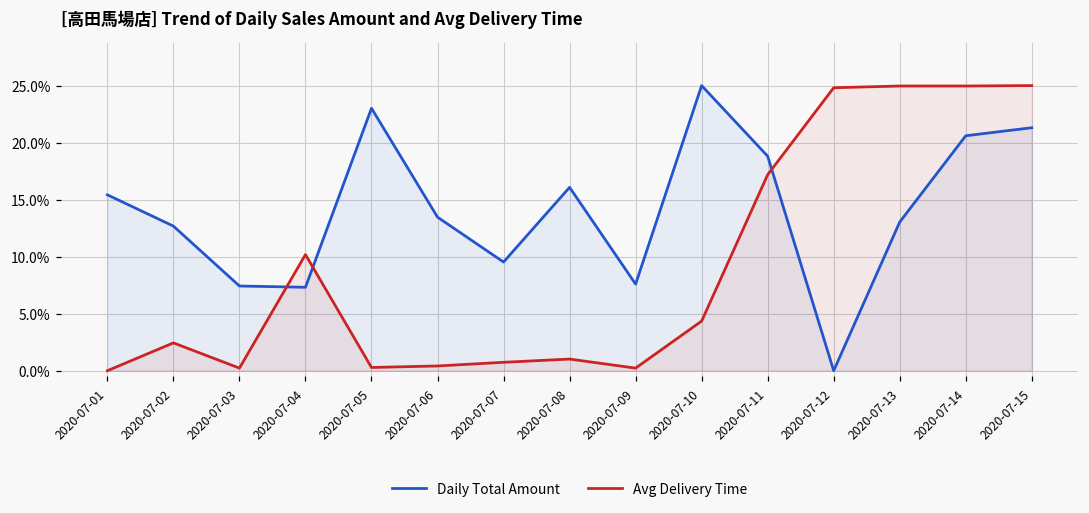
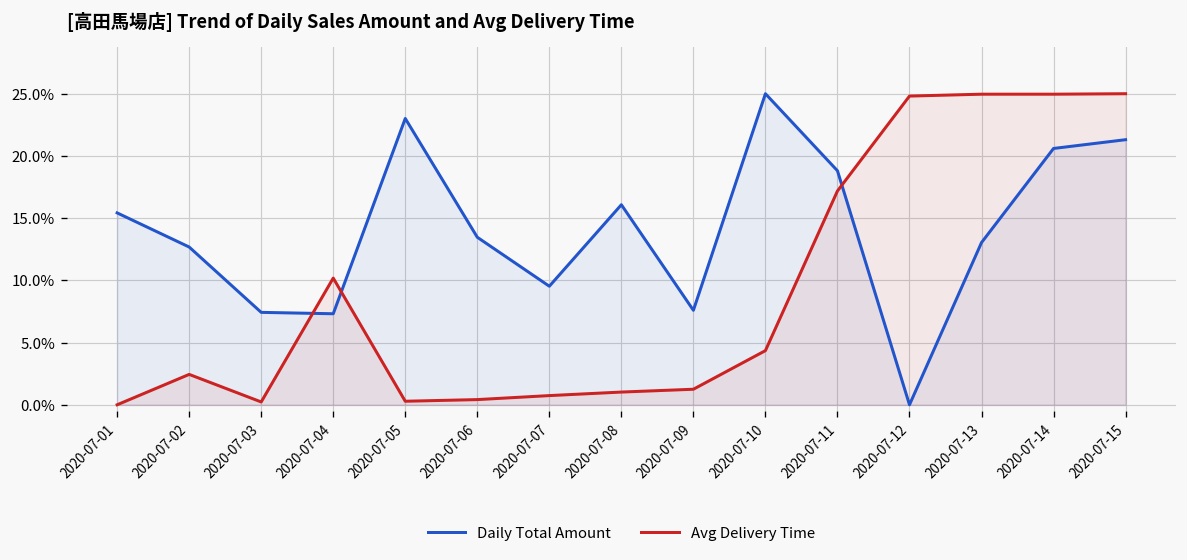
Avg Delivery Time, 2020-07-09: 0.2% -> 1.2%
